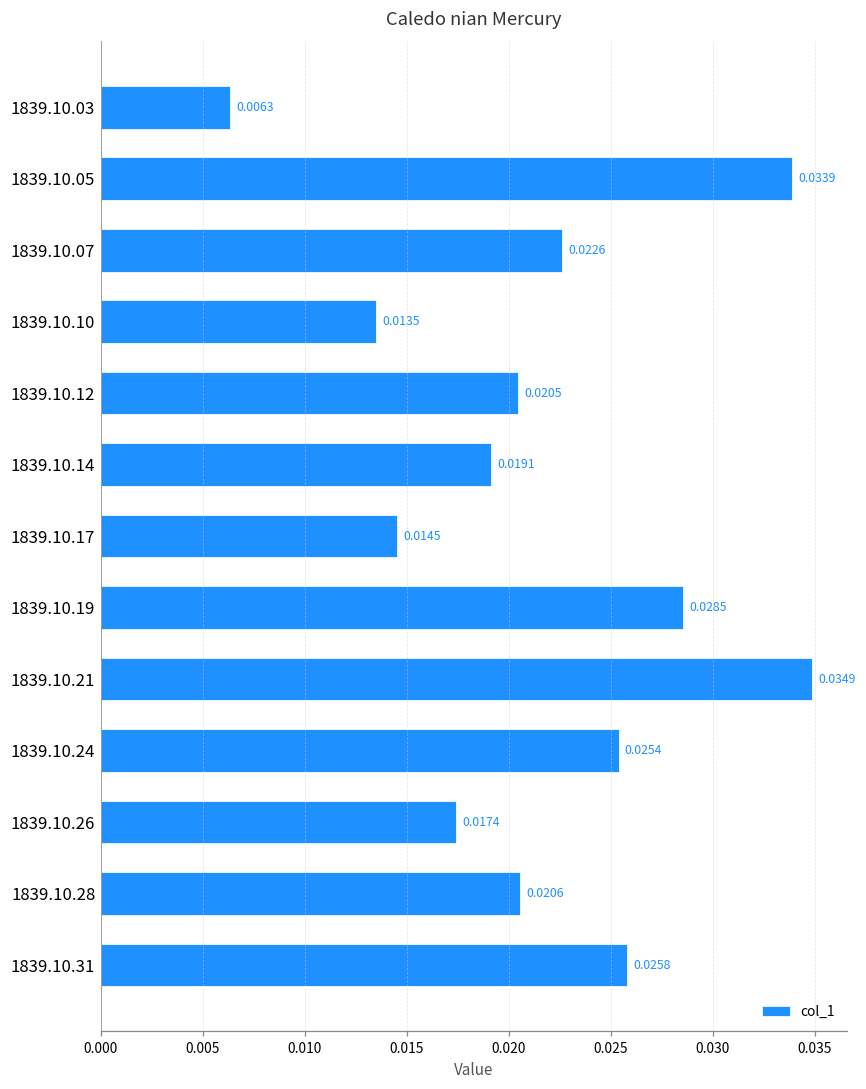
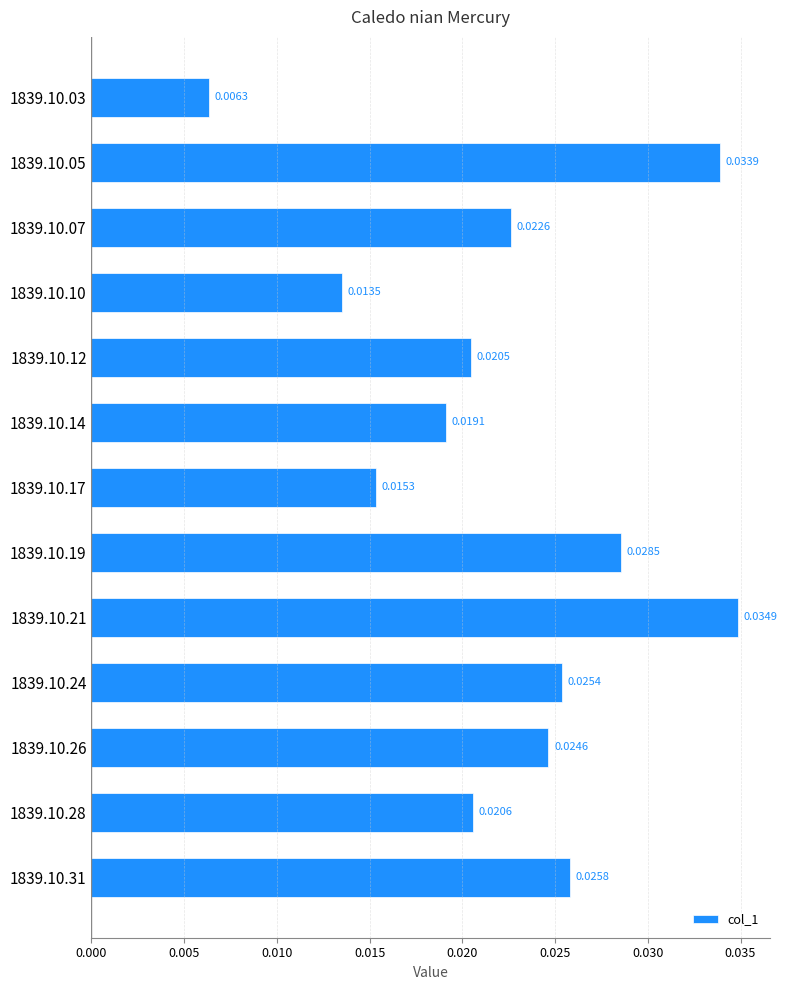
1839.10.17: 0.0145 -> 0.0153
1839.10.26: 0.0174 -> 0.0246
